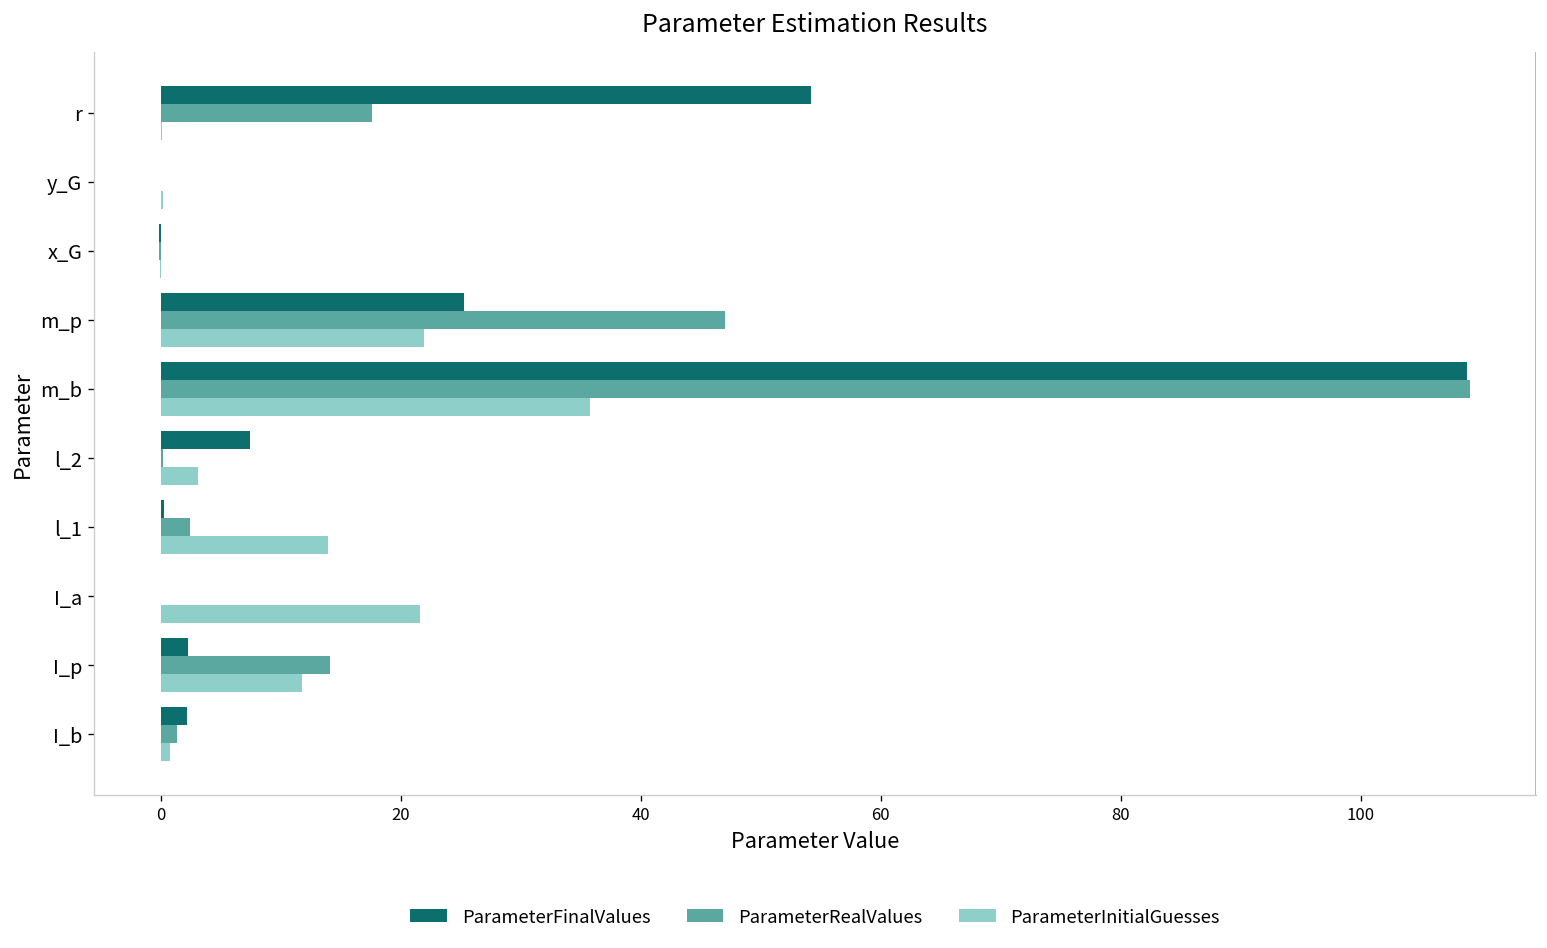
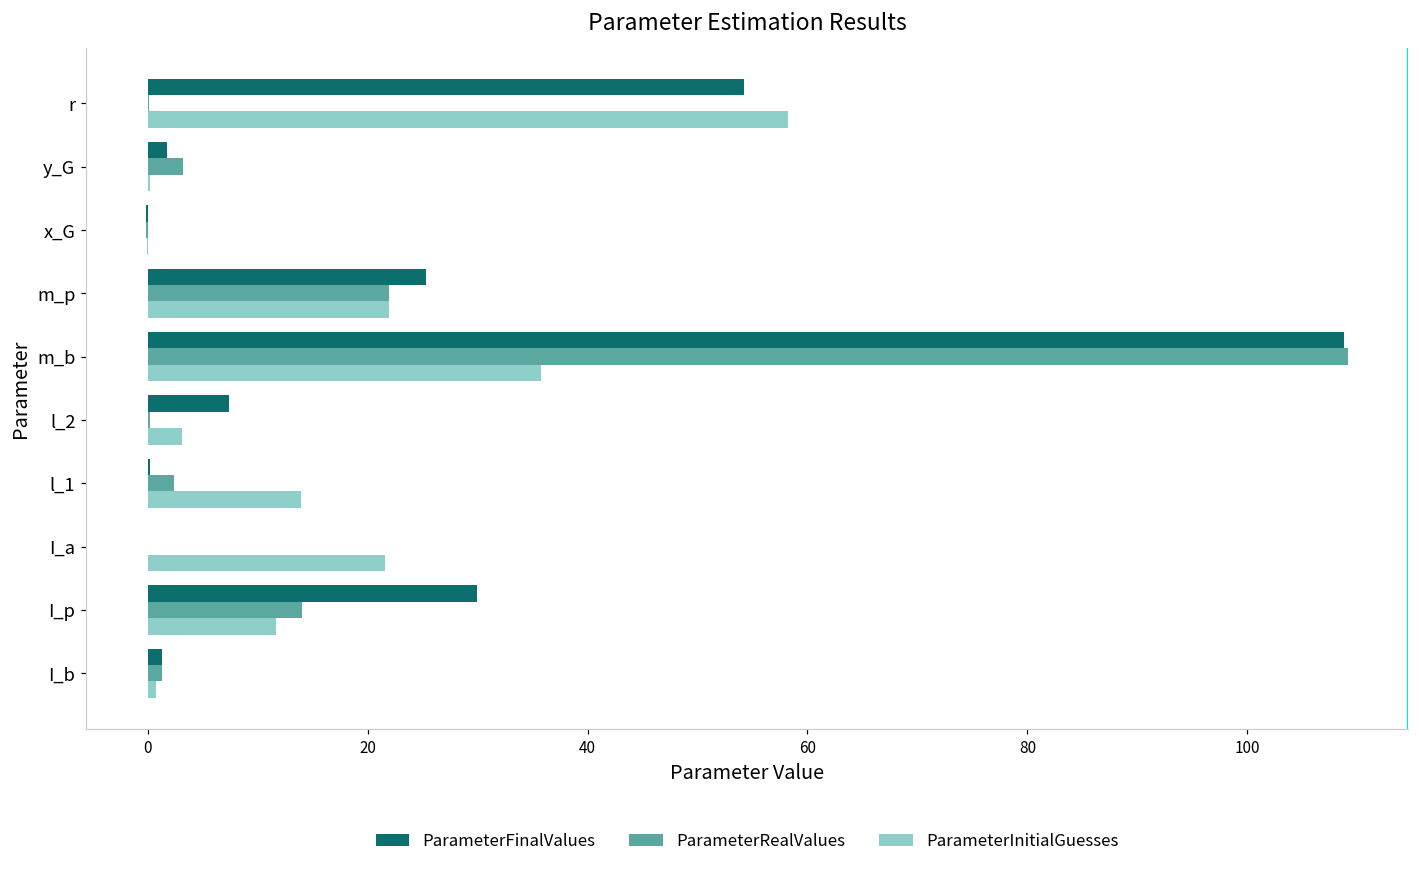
ParameterRealValues, r: 18 -> 0
ParameterInitialGuesses, r: 0 -> 58
ParameterFinalValues, y_G: 0 -> 2
ParameterRealValues, y_G: 0 -> 3
ParameterRealValues, m_p: 47 -> 22
ParameterFinalValues, I_p: 2 -> 30
ParameterFinalValues, I_b: 2 -> 1
